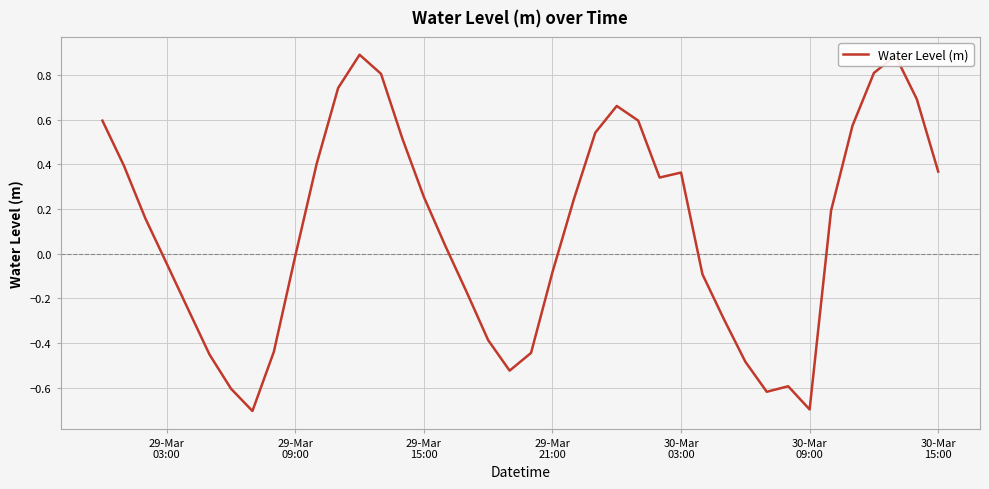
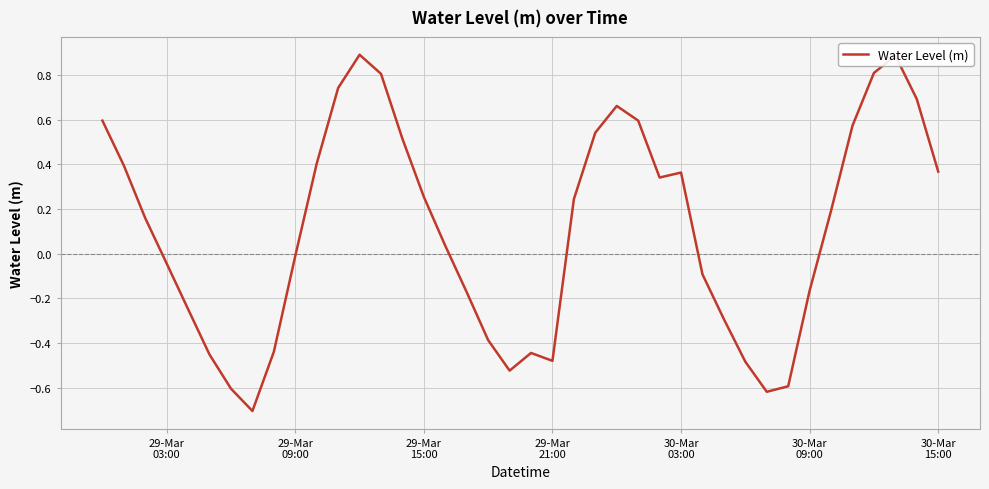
29-Mar 21:00: -0.08 -> -0.48
30-Mar 09:00: -0.70 -> -0.16
